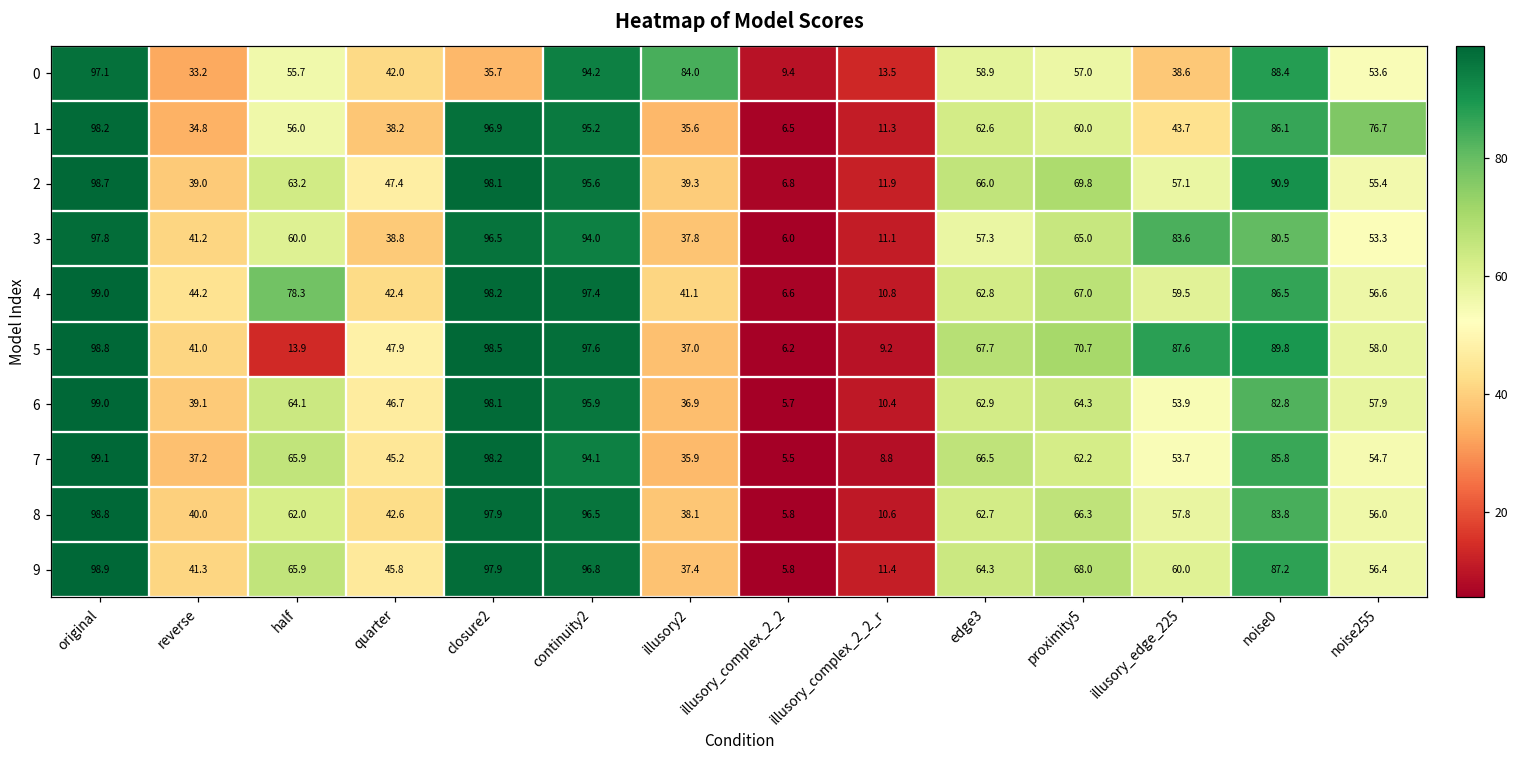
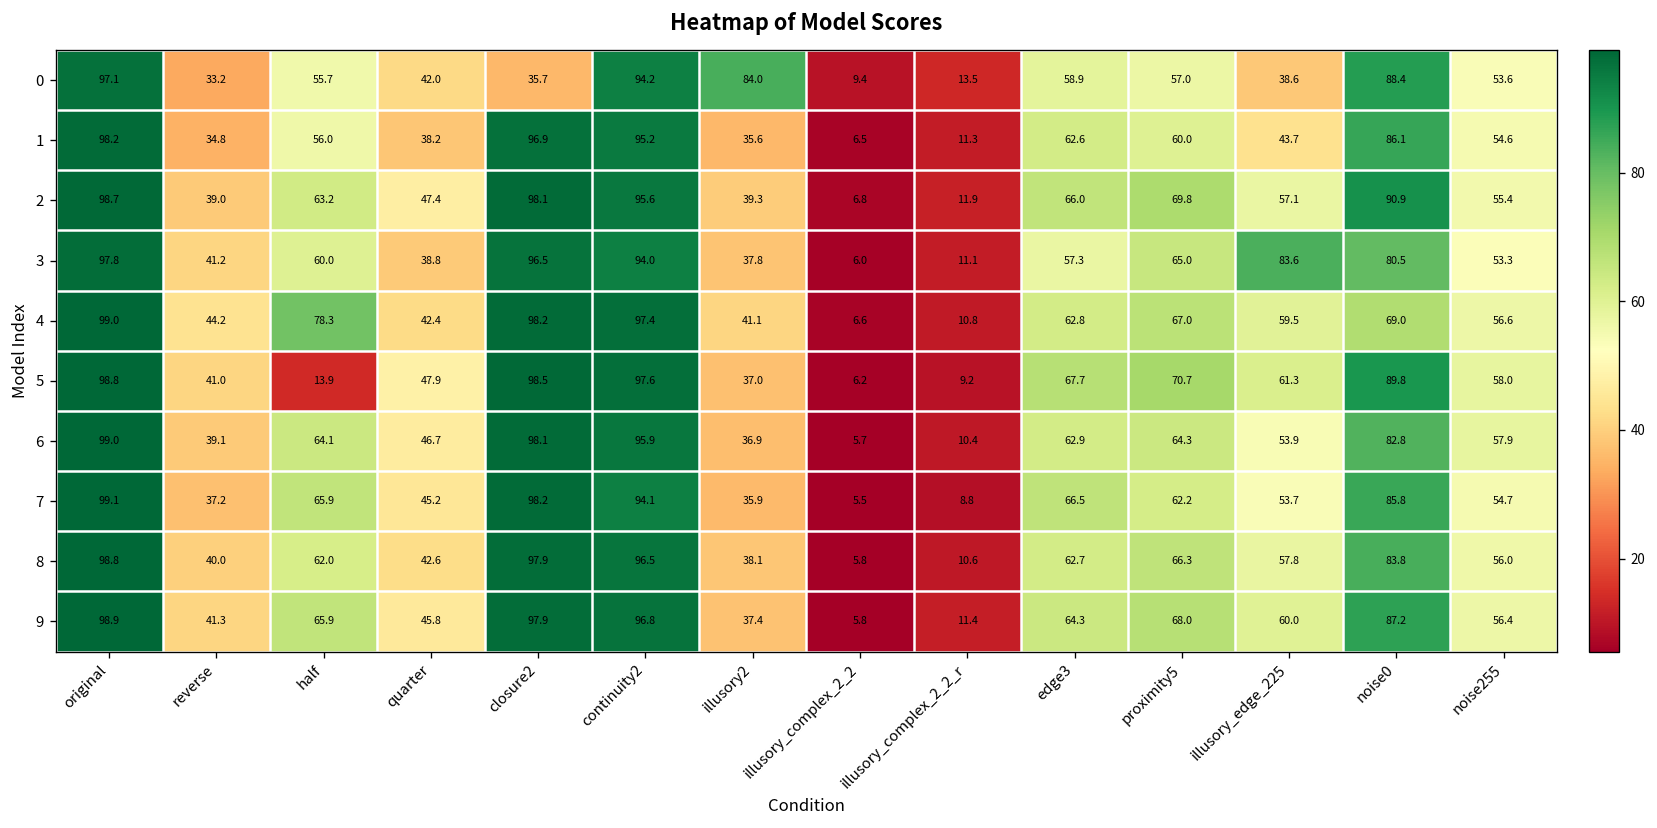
1, noise255: 76.7 -> 54.6
4, noise0: 86.5 -> 69.0
5, illusory_edge_225: 87.6 -> 61.3
